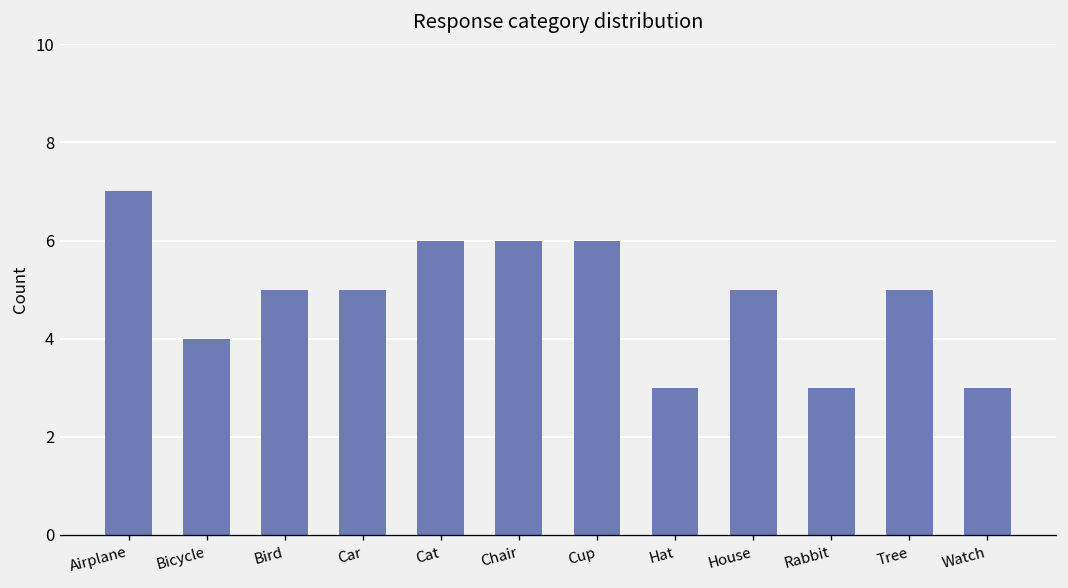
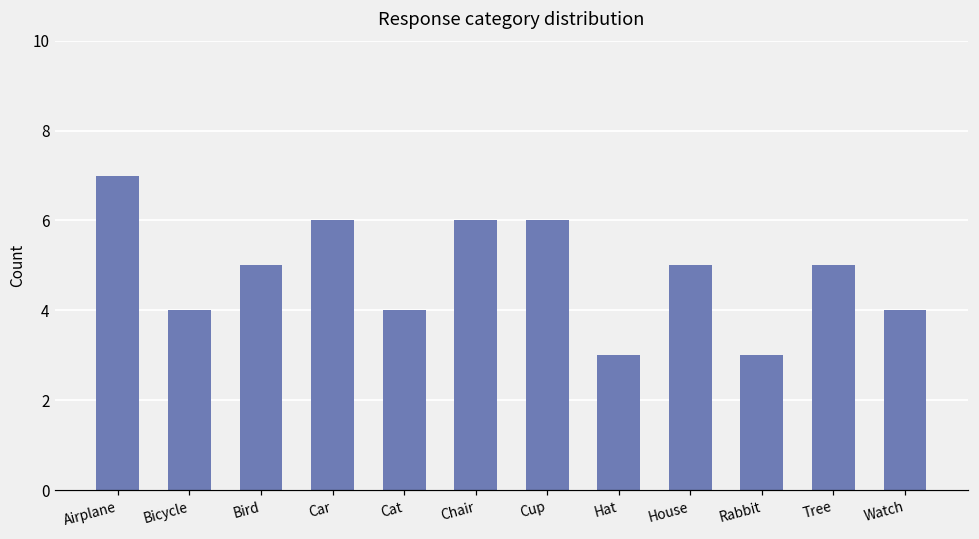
Car: 5 -> 6
Cat: 6 -> 4
Watch: 3 -> 4
